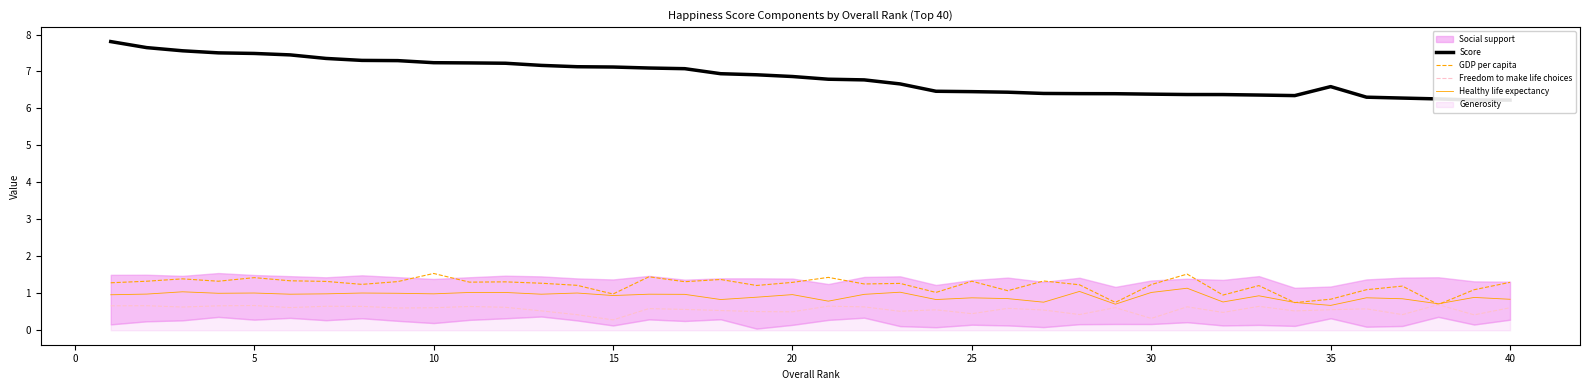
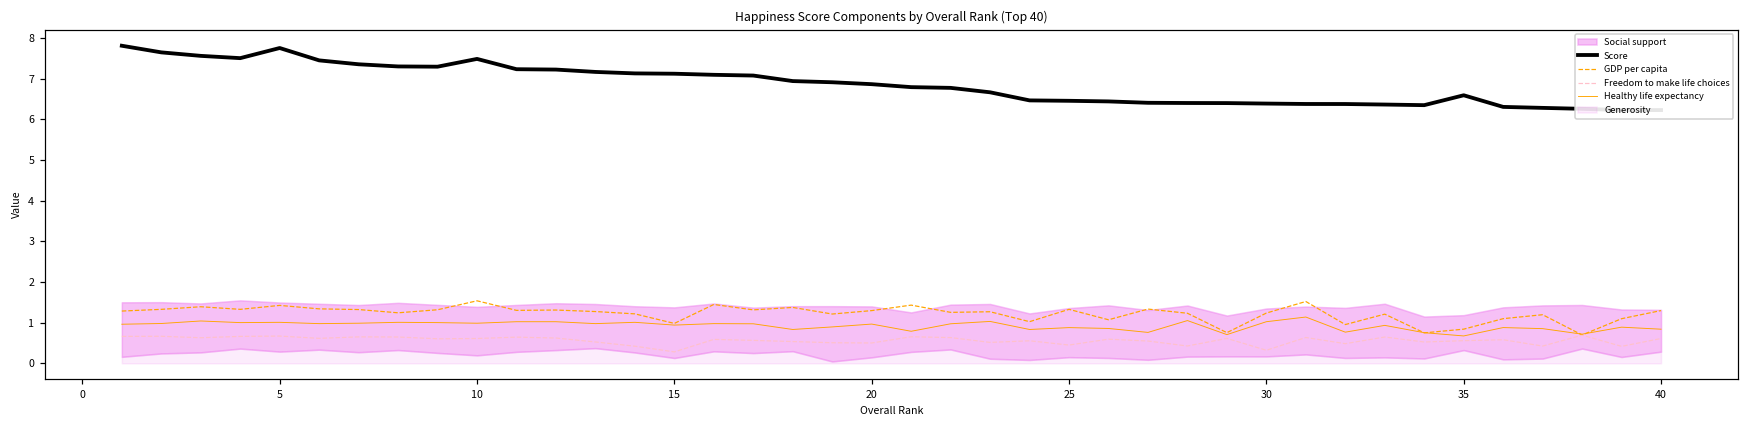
Score, 5: 7.5 -> 7.8
Score, 10: 7.2 -> 7.5
